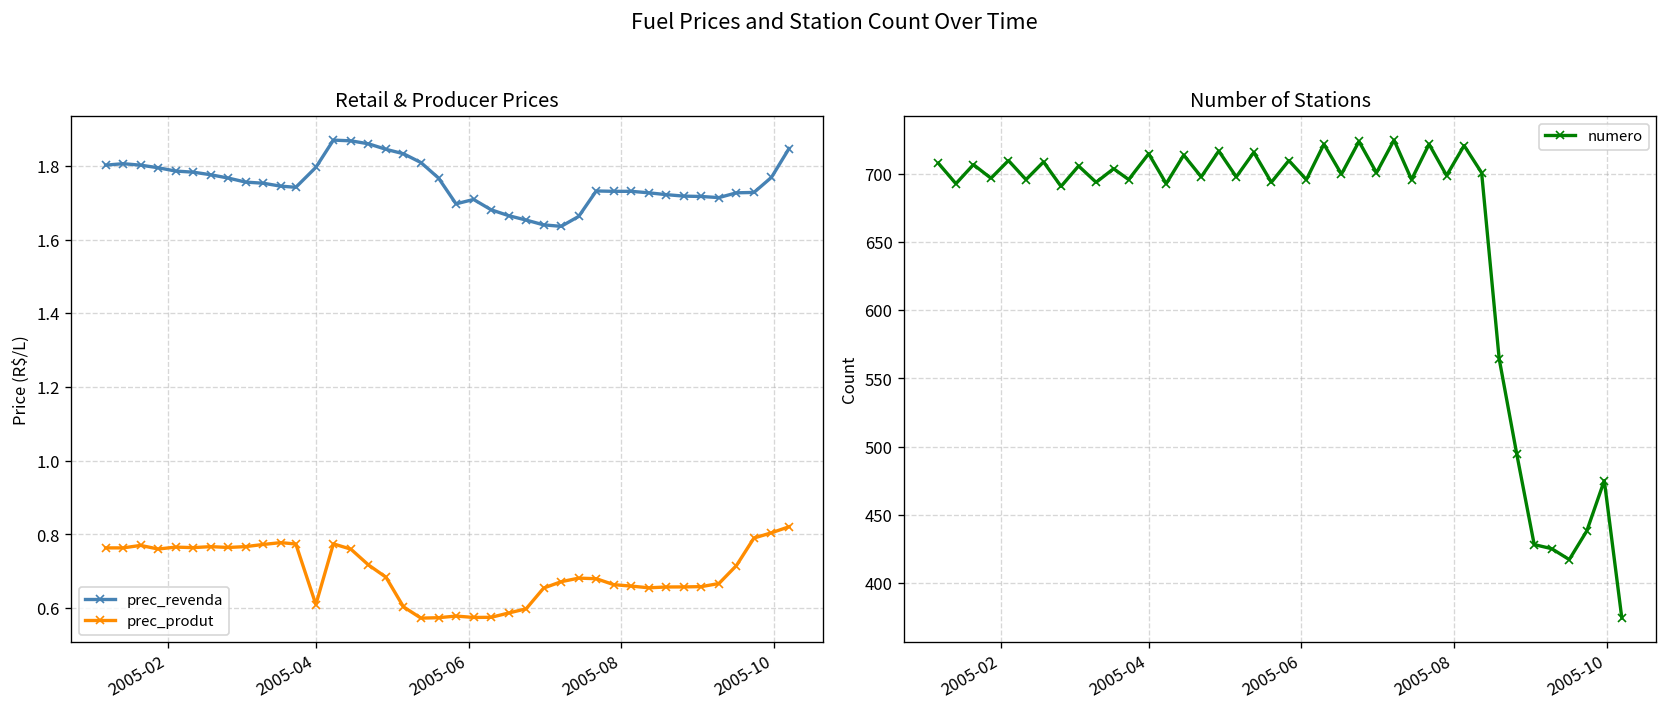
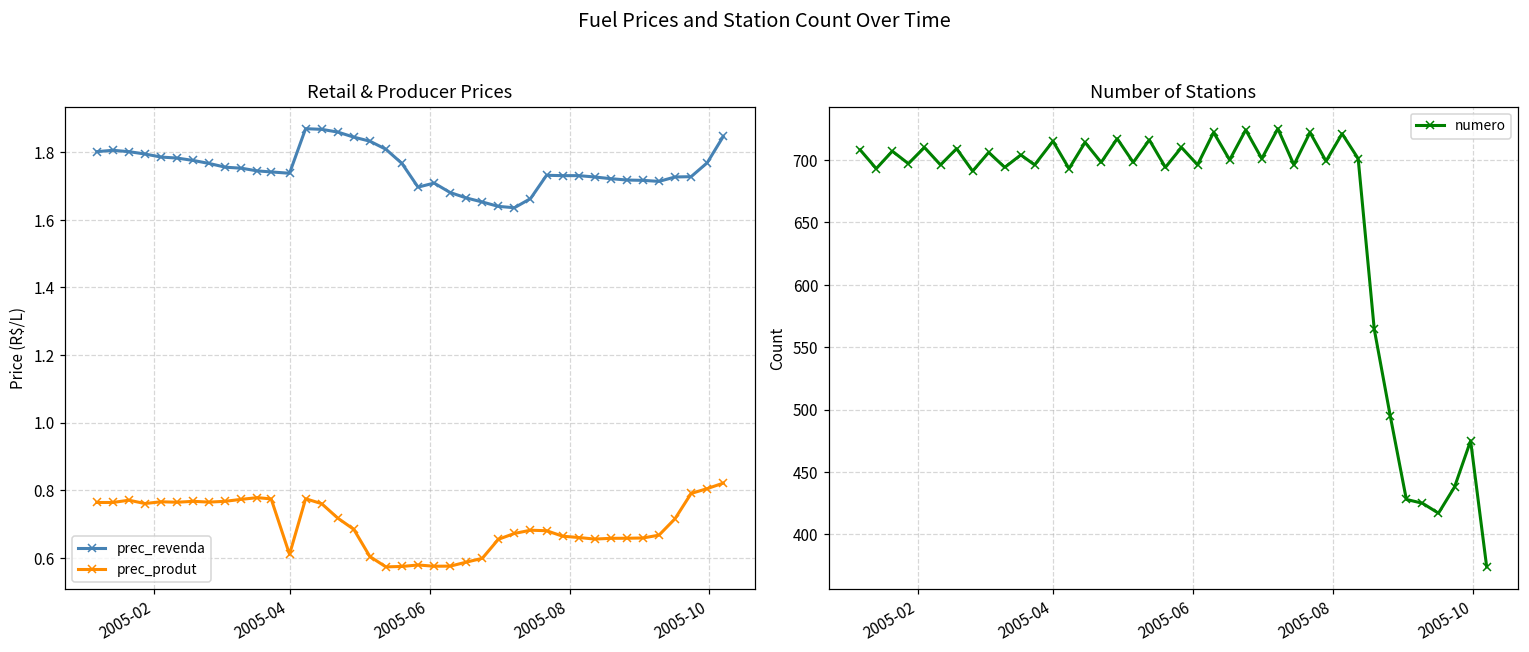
Retail & Producer Prices, prec_revenda, 2005-04: 1.80 -> 1.74
